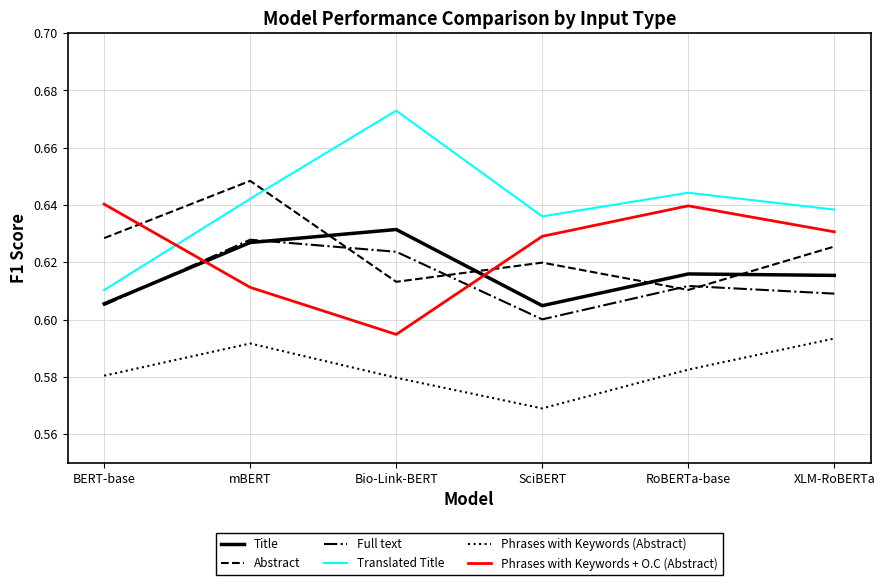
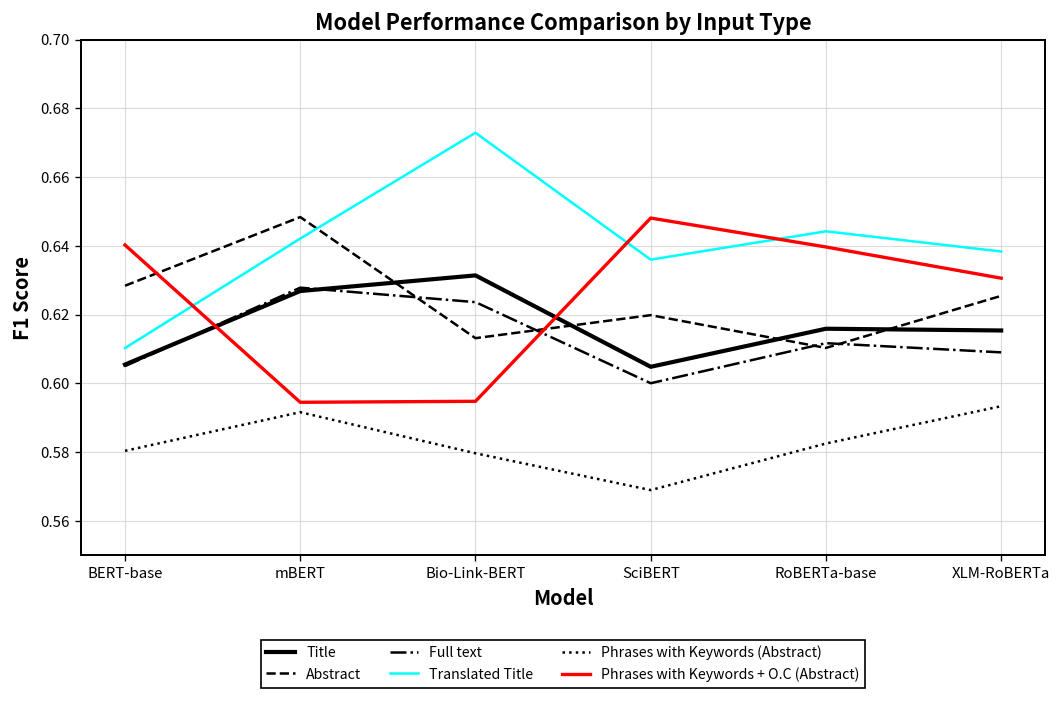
Phrases with Keywords + O.C (Abstract), mBERT: 0.611 -> 0.595
Phrases with Keywords + O.C (Abstract), SciBERT: 0.629 -> 0.648
